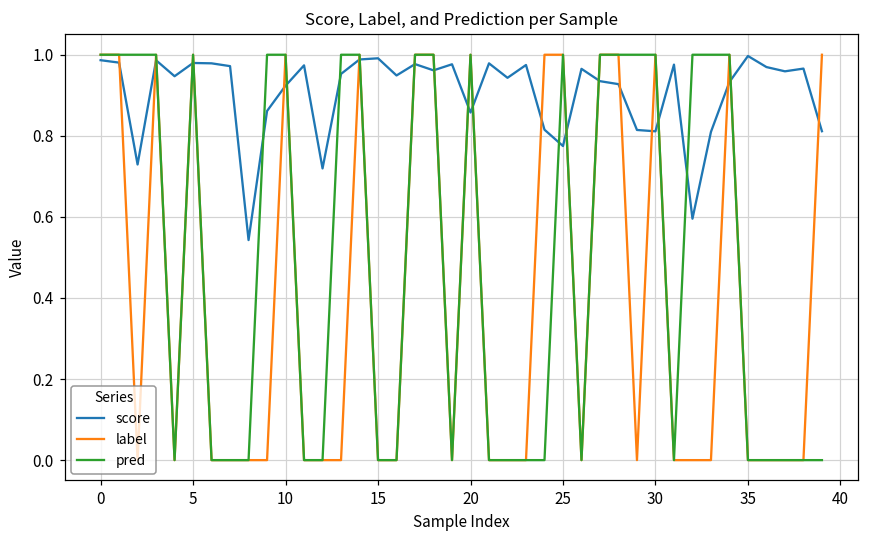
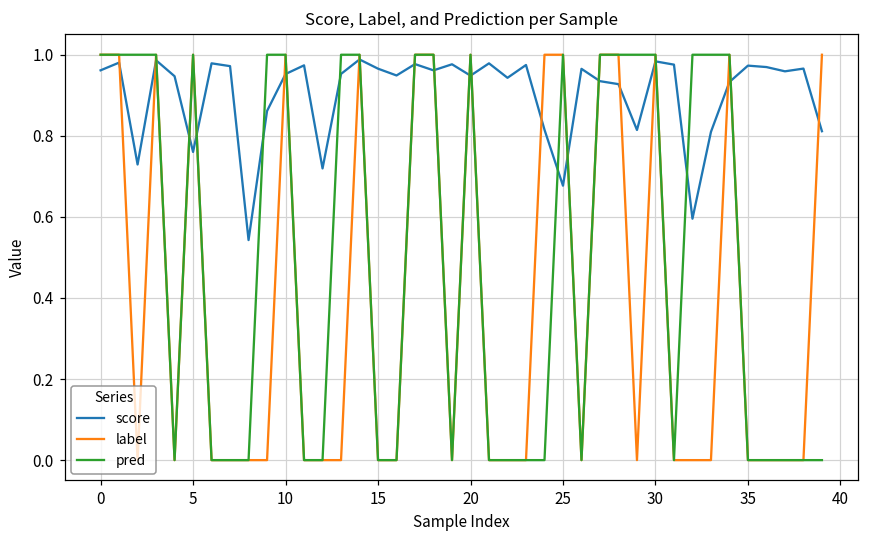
score, 0: 0.99 -> 0.96
score, 5: 0.98 -> 0.76
score, 10: 0.92 -> 0.95
score, 15: 0.99 -> 0.97
score, 20: 0.86 -> 0.95
score, 25: 0.77 -> 0.68
score, 30: 0.81 -> 0.98
score, 35: 1.00 -> 0.97
